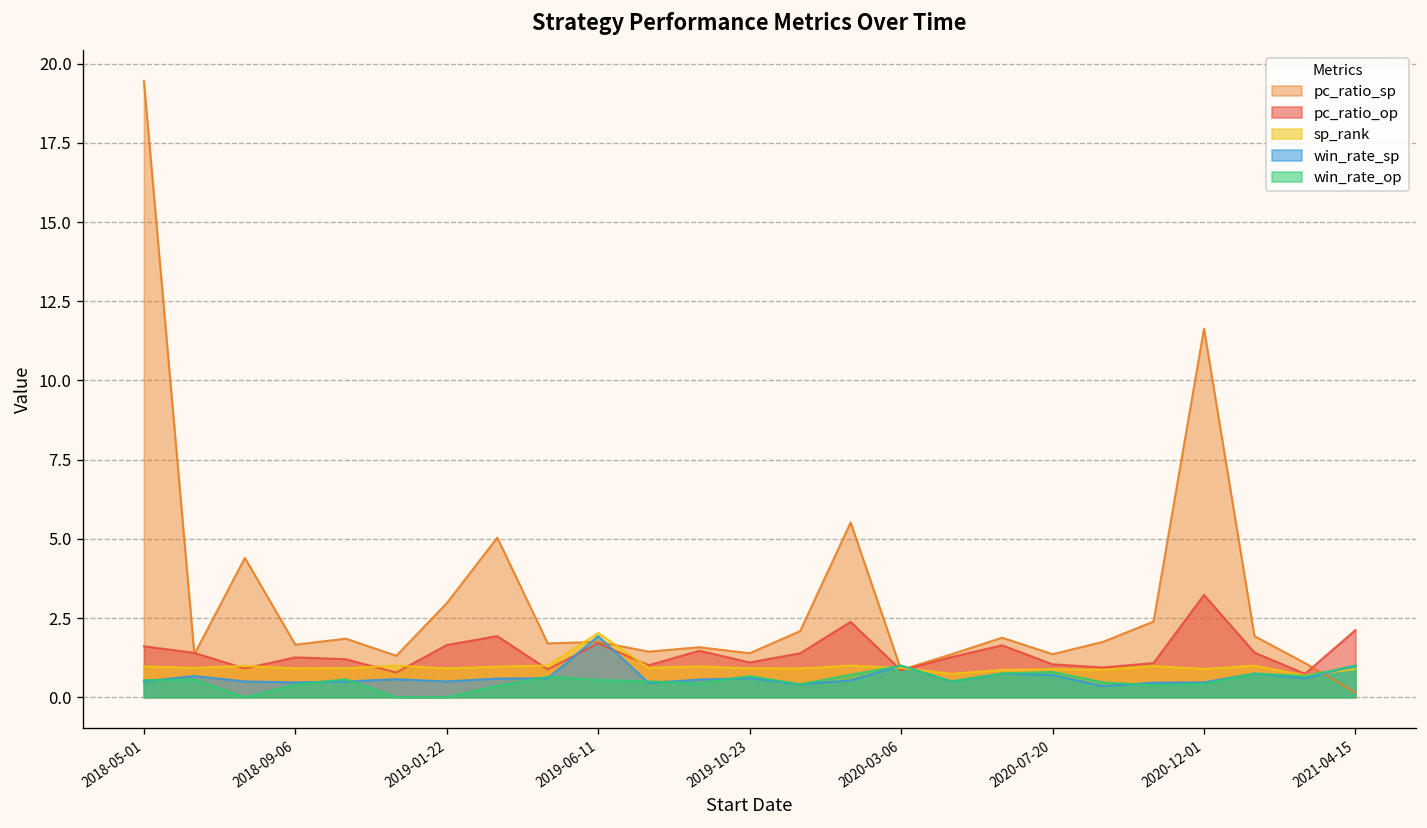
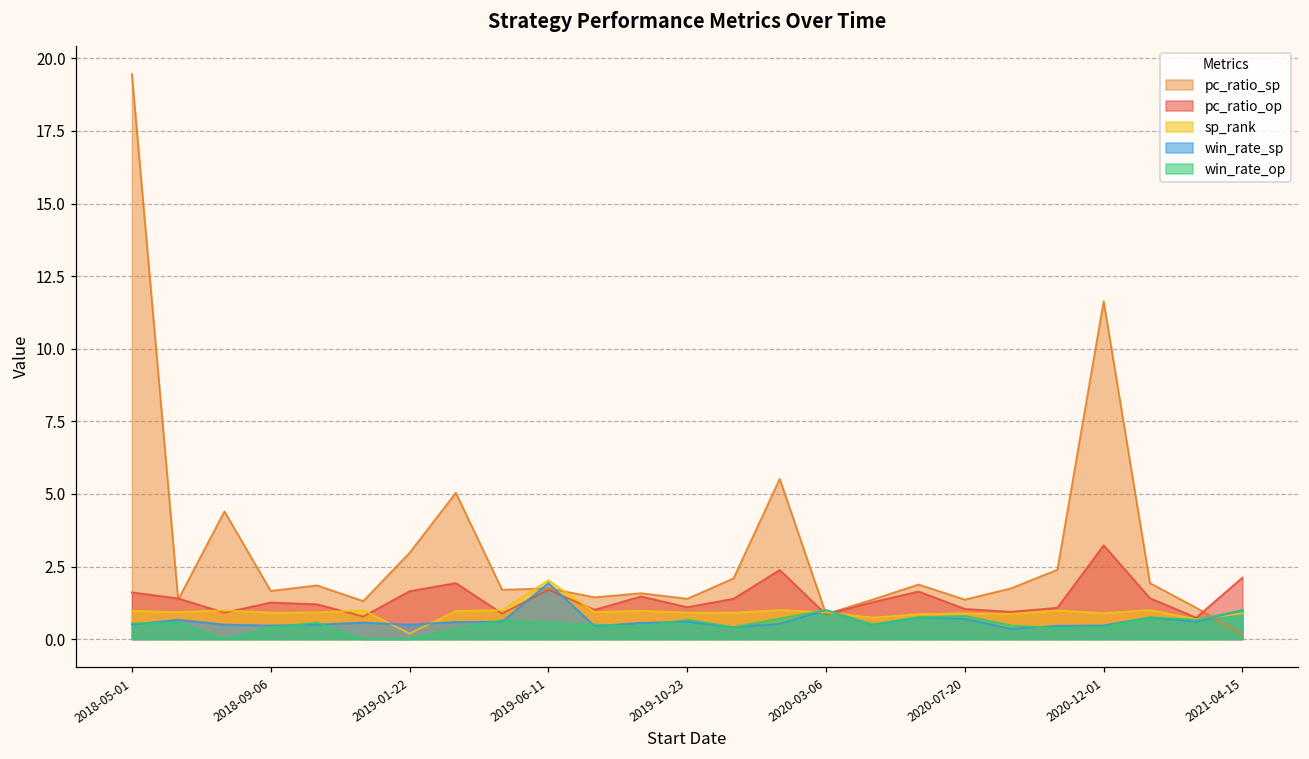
sp_rank, 2019-01-22: 0.9 -> 0.2
